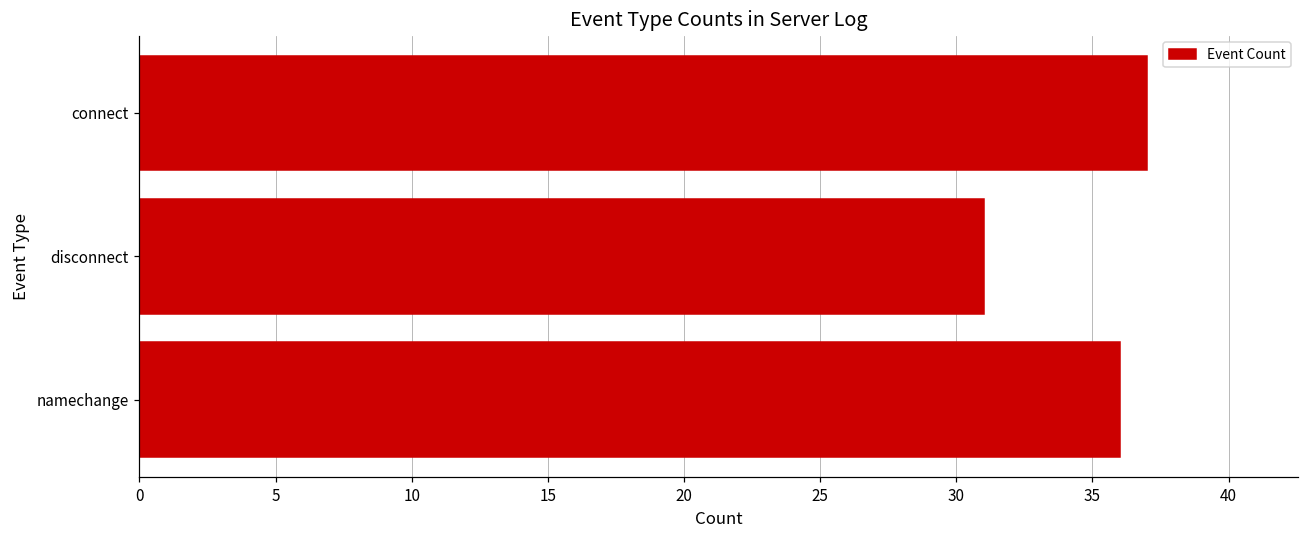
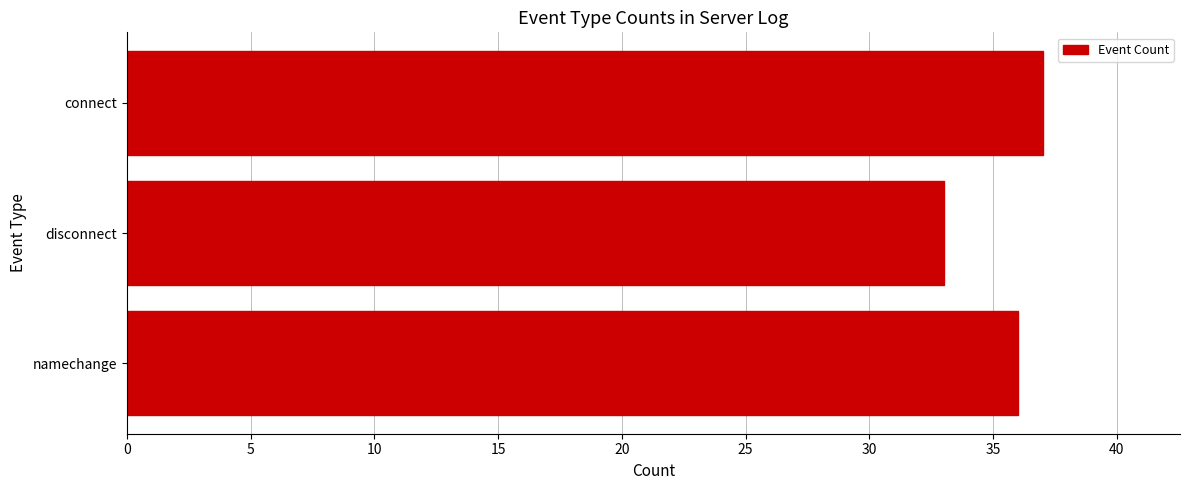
disconnect: 31 -> 33
